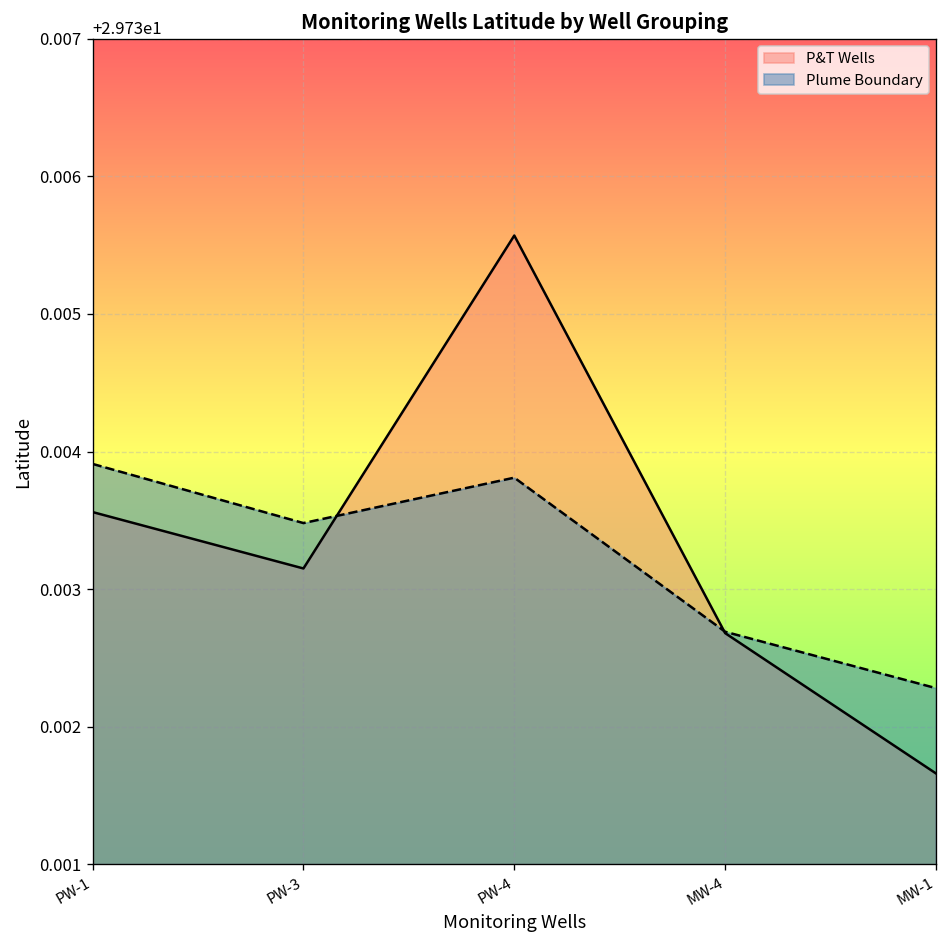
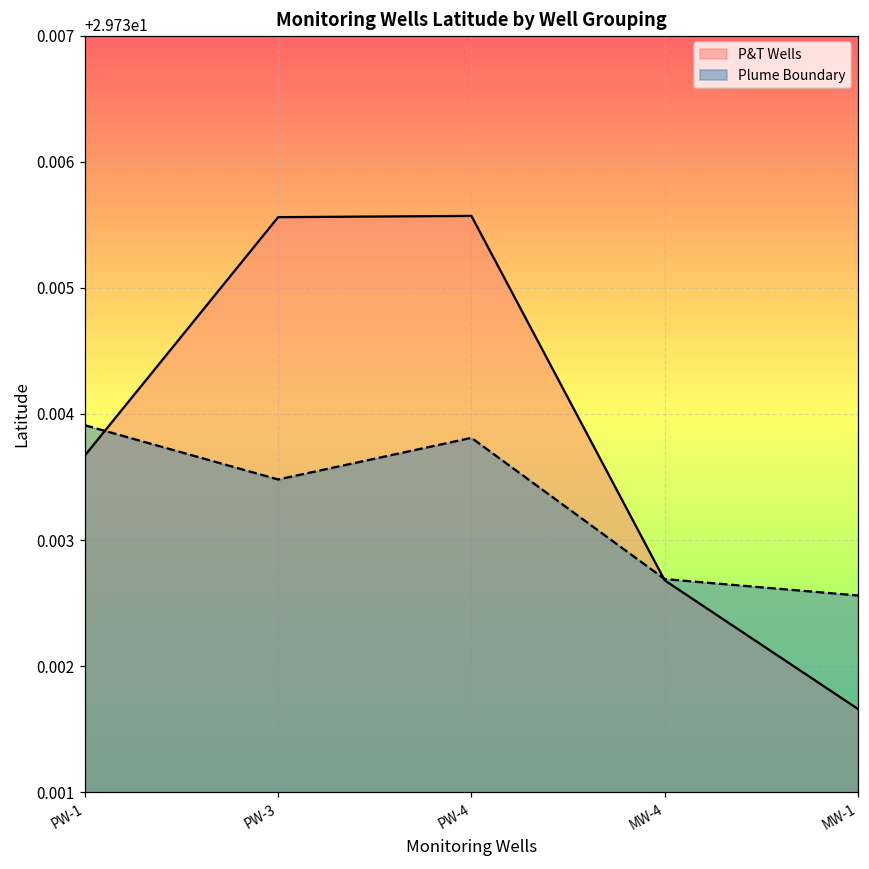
P&T Wells, PW-1: 29.73356 -> 29.73367
P&T Wells, PW-3: 29.73315 -> 29.73556
Plume Boundary, MW-1: 29.73228 -> 29.73256
